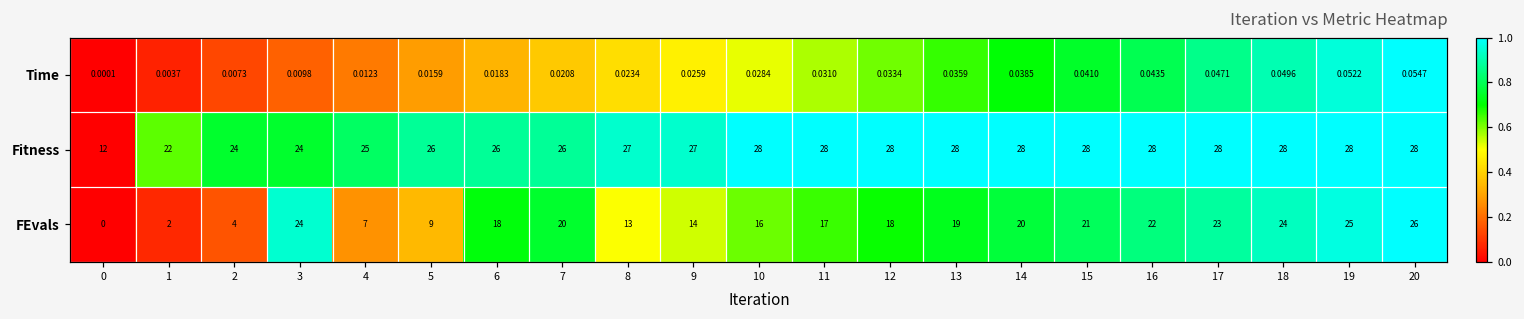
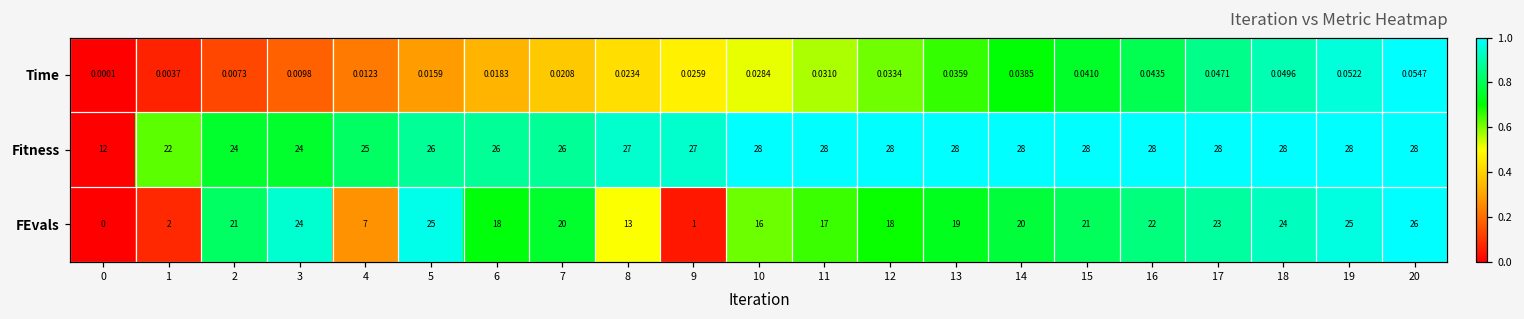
FEvals, 2: 4 -> 21
FEvals, 5: 9 -> 25
FEvals, 9: 14 -> 1
